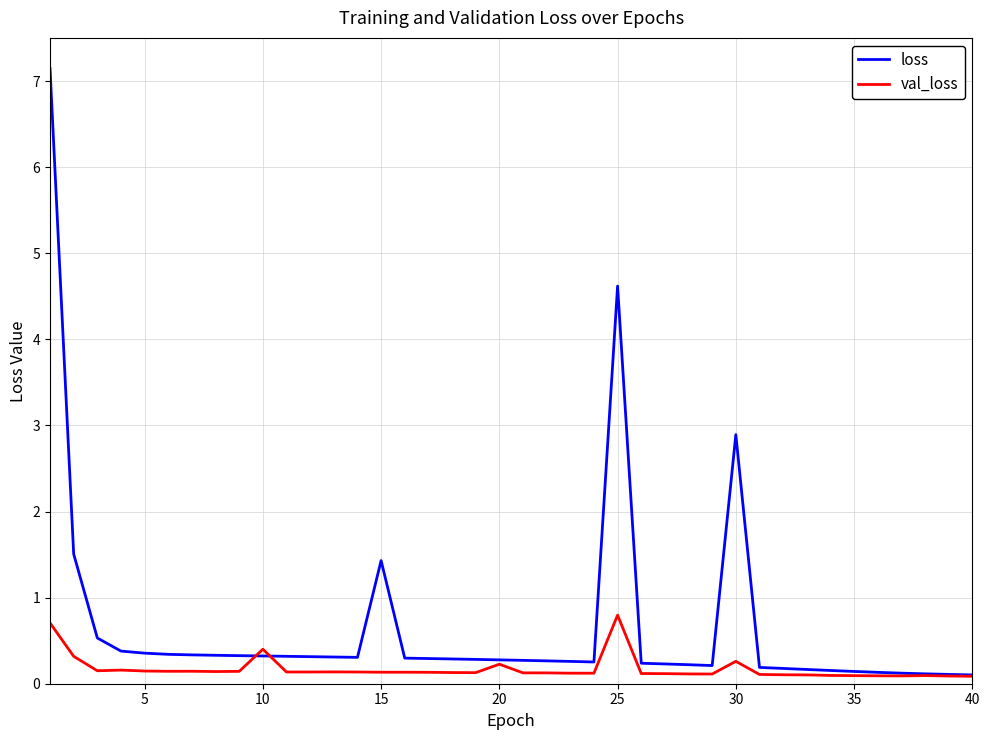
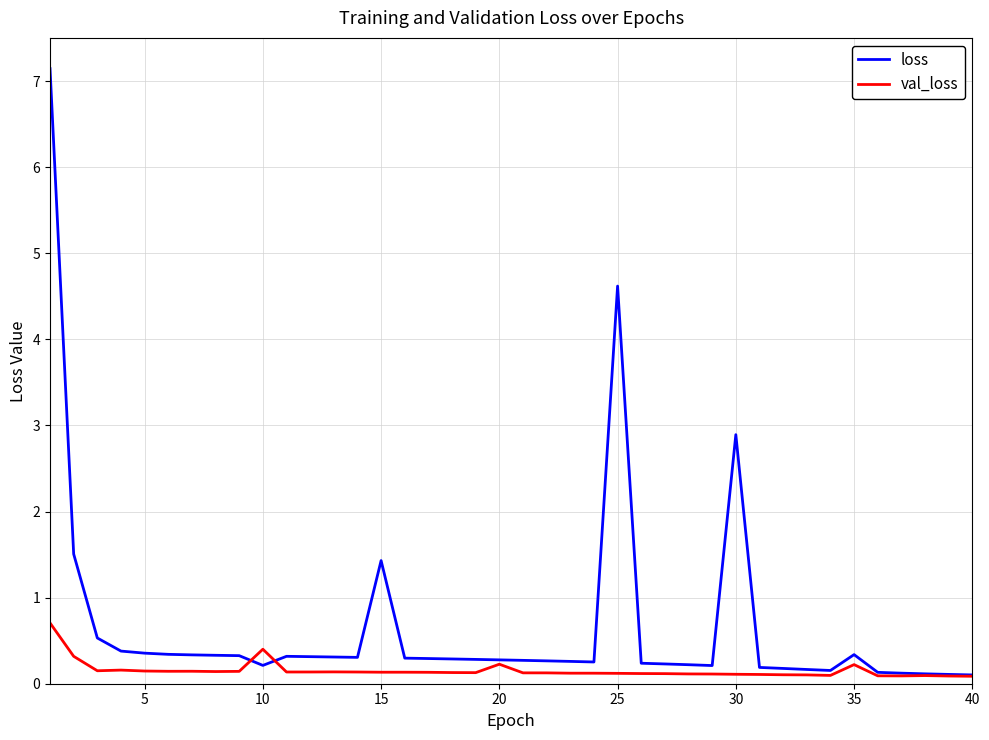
loss, 10: 0.3 -> 0.2
val_loss, 25: 0.8 -> 0.1
val_loss, 30: 0.3 -> 0.1
loss, 35: 0.1 -> 0.3
val_loss, 35: 0.1 -> 0.2
